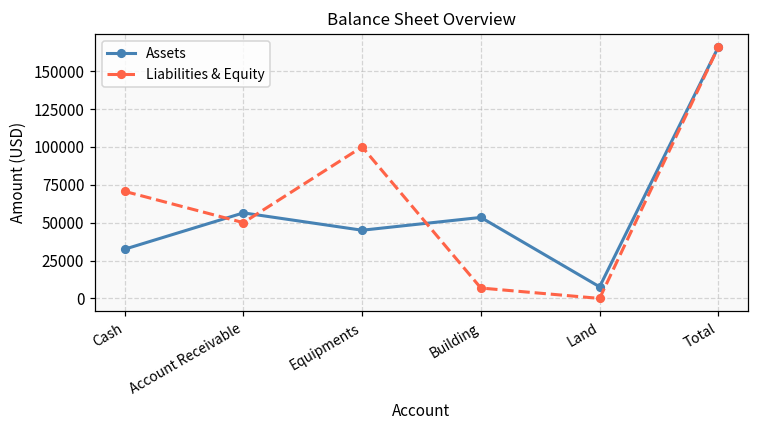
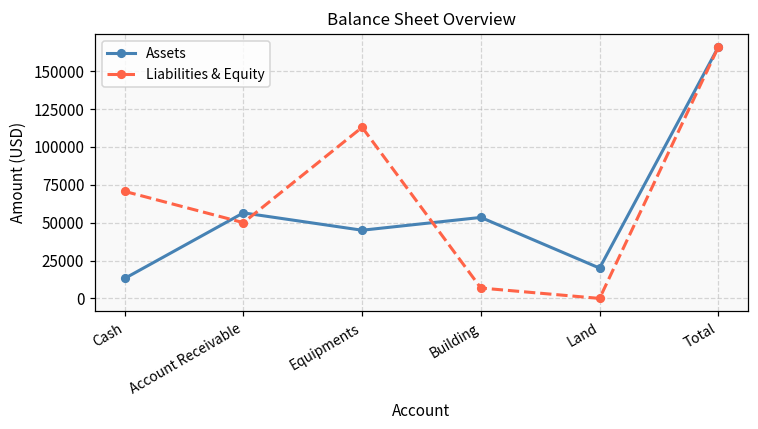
Assets, Cash: 32000 -> 13000
Liabilities & Equity, Equipments: 100000 -> 113000
Assets, Land: 8000 -> 20000
